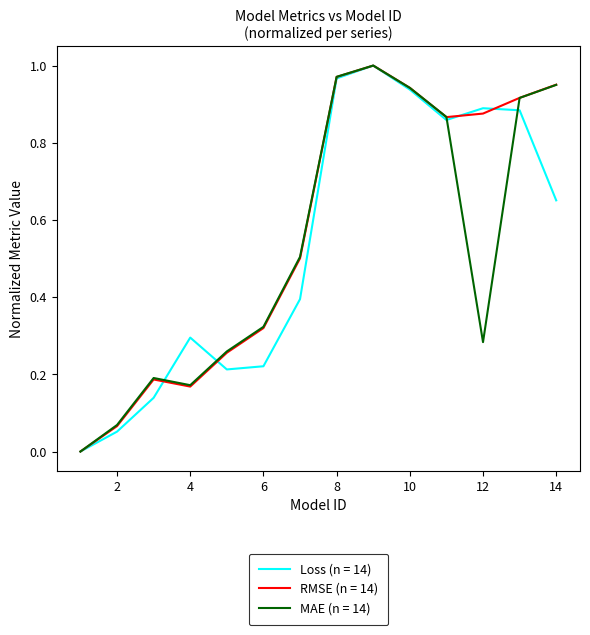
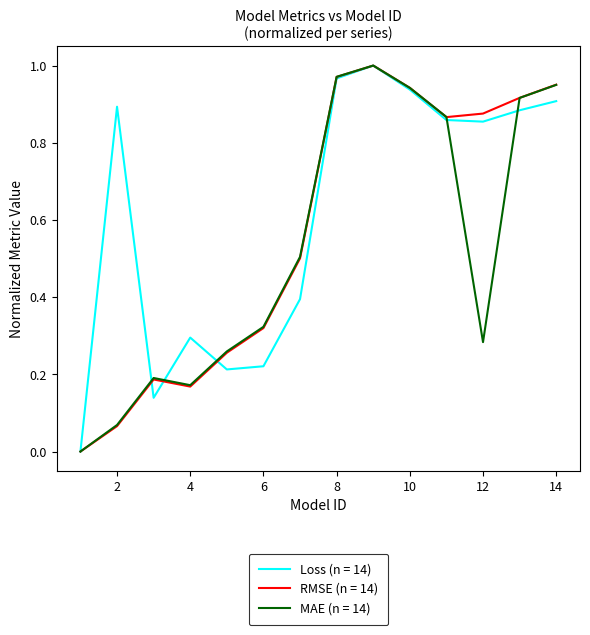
Loss (n = 14), 2: 0.05 -> 0.89
Loss (n = 14), 12: 0.89 -> 0.85
Loss (n = 14), 14: 0.65 -> 0.91
